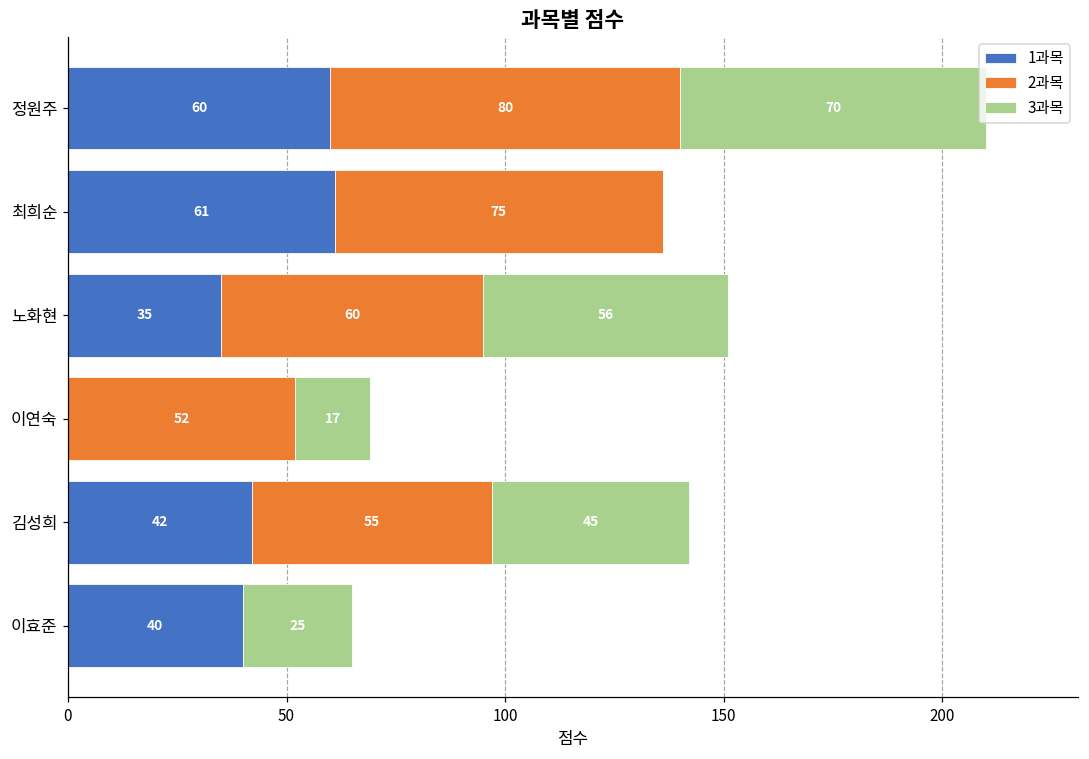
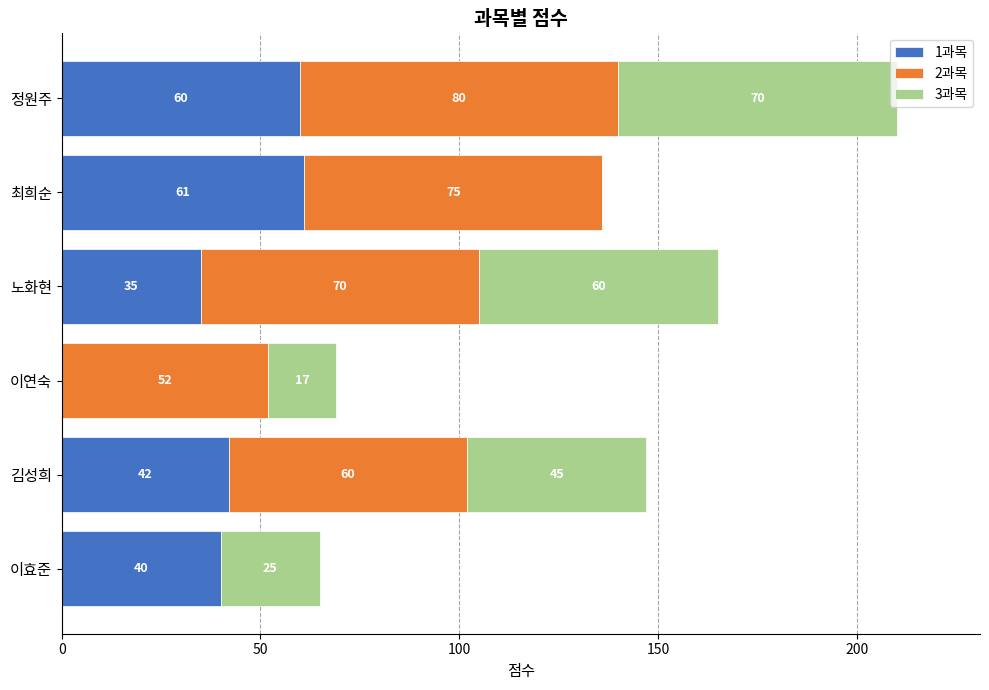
2과목, 노화현: 60 -> 70
3과목, 노화현: 56 -> 60
2과목, 김성희: 55 -> 60
